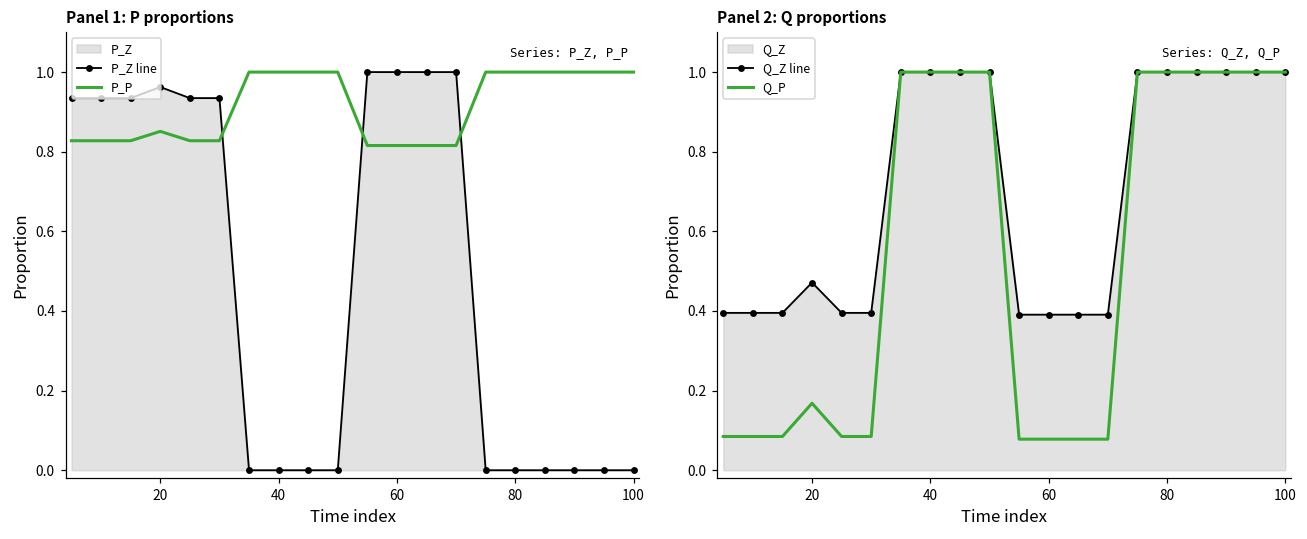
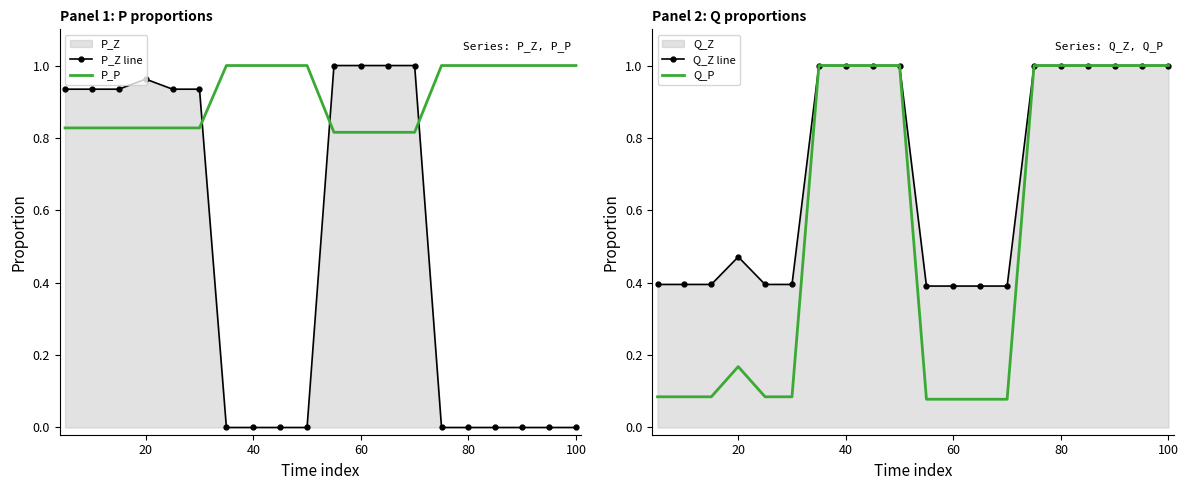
Panel 1: P proportions, P_P, 20: 0.85 -> 0.83
